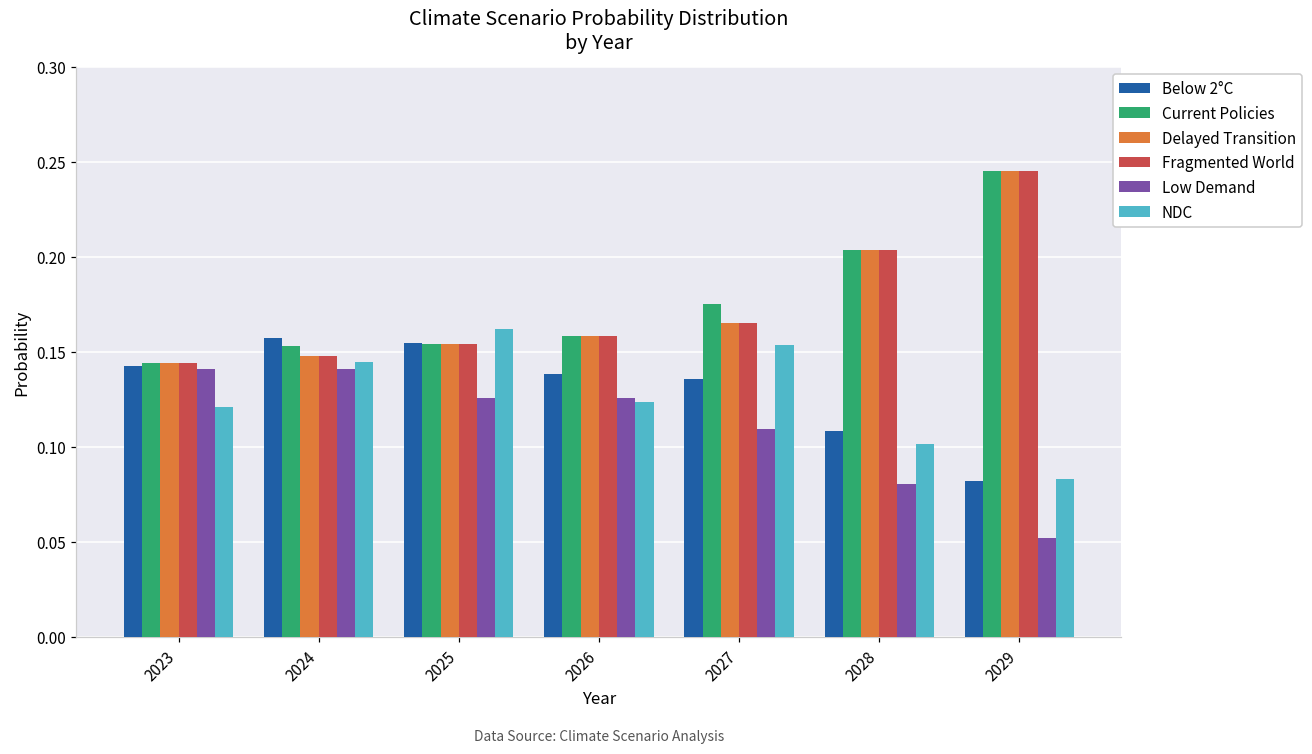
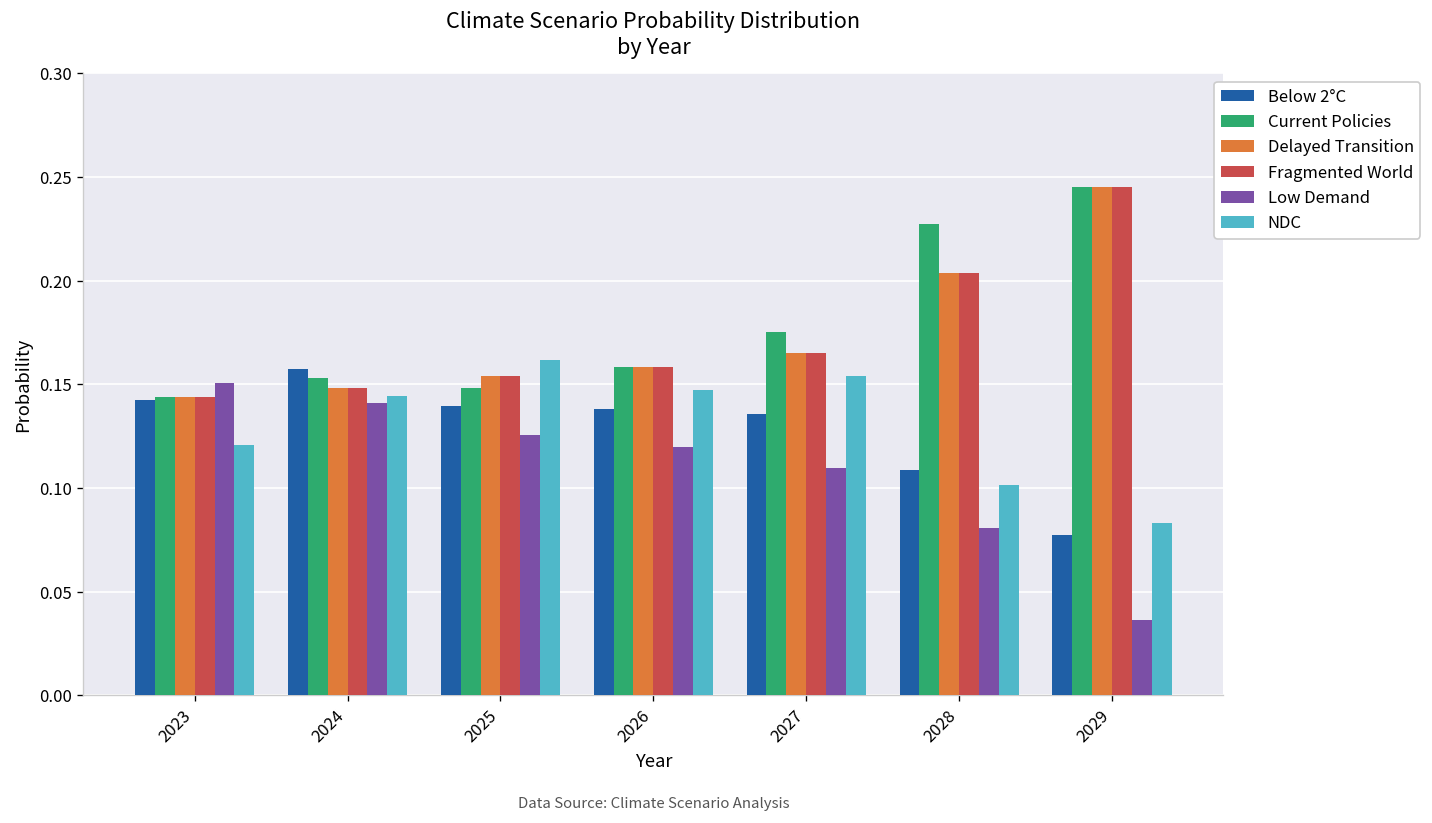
Low Demand, 2023: 0.141 -> 0.151
Below 2°C, 2025: 0.155 -> 0.140
Current Policies, 2025: 0.154 -> 0.148
Low Demand, 2026: 0.126 -> 0.120
NDC, 2026: 0.124 -> 0.147
Current Policies, 2028: 0.204 -> 0.227
Below 2°C, 2029: 0.082 -> 0.077
Low Demand, 2029: 0.052 -> 0.036
